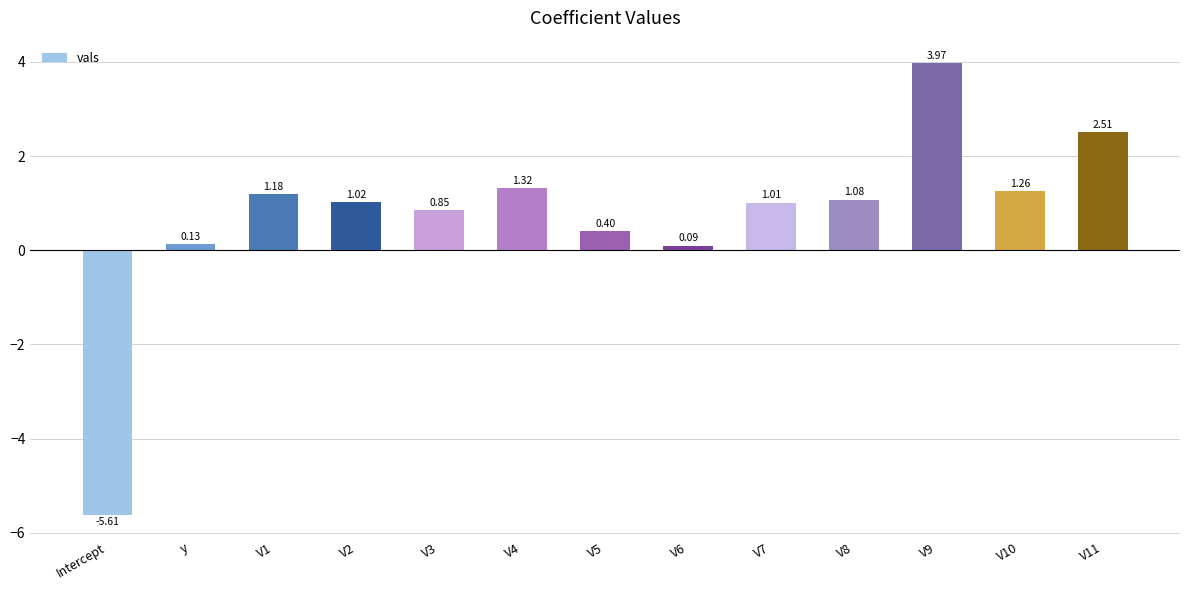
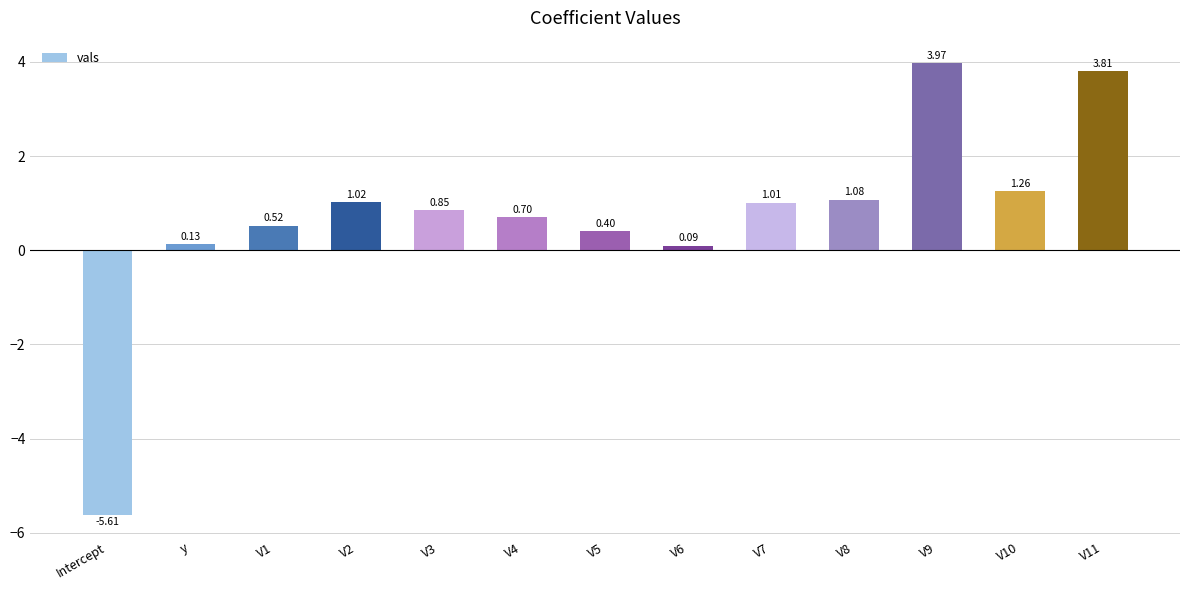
V1: 1.18 -> 0.52
V4: 1.32 -> 0.70
V11: 2.51 -> 3.81
